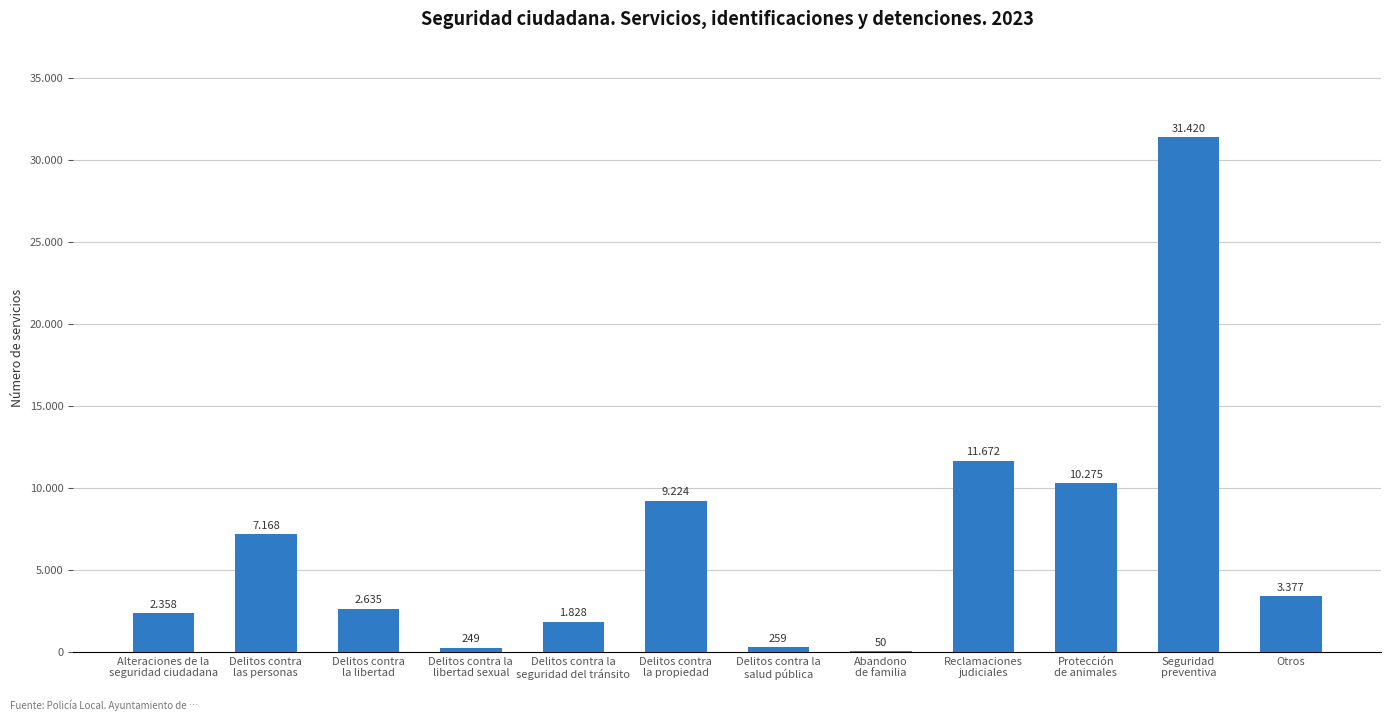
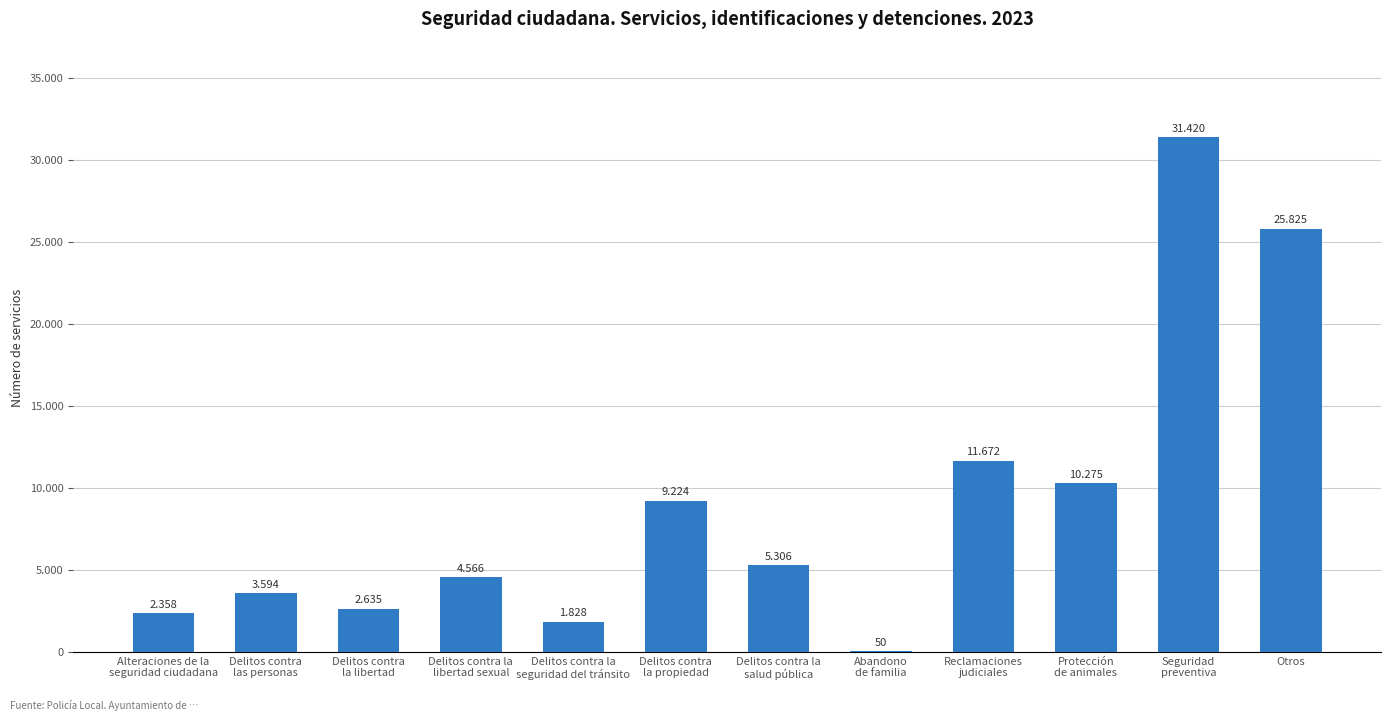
Delitos contra las personas: 7.168 -> 3.594
Delitos contra la libertad sexual: 249 -> 4.566
Delitos contra la salud pública: 259 -> 5.306
Otros: 3.377 -> 25.825
